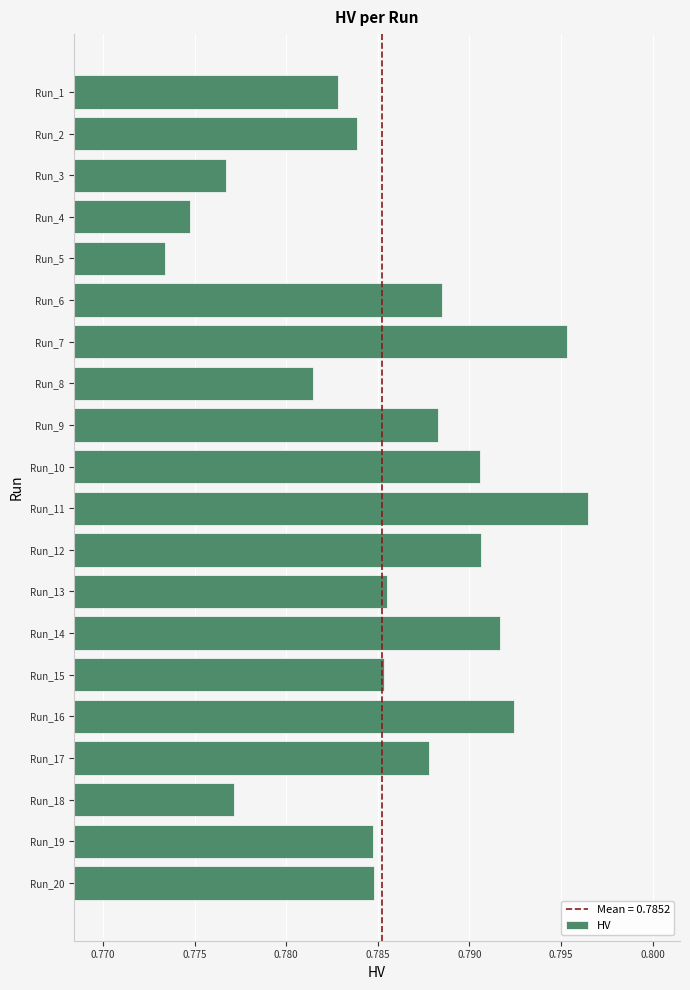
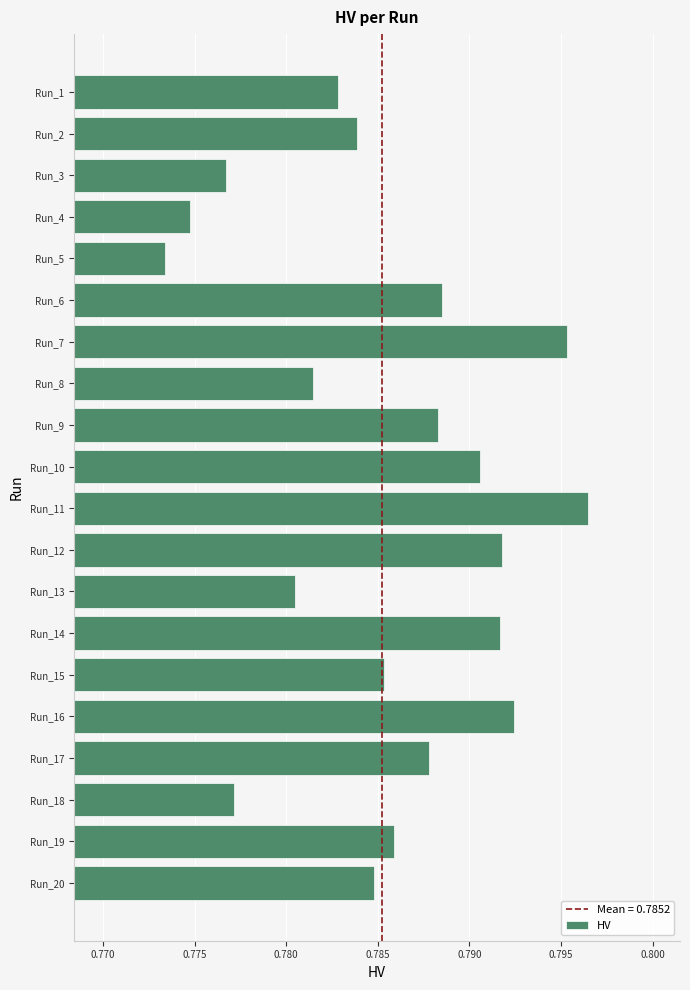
Run_12: 0.7906 -> 0.7918
Run_13: 0.7855 -> 0.7805
Run_19: 0.7847 -> 0.7859
